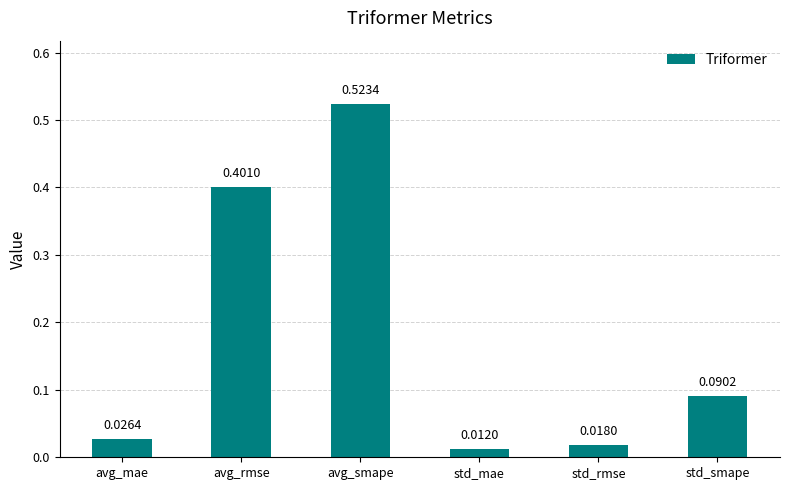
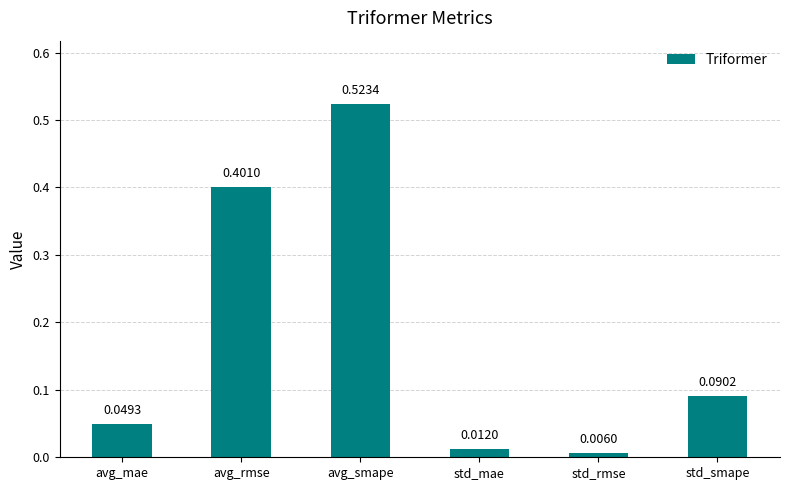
avg_mae: 0.0264 -> 0.0493
std_rmse: 0.0180 -> 0.0060
